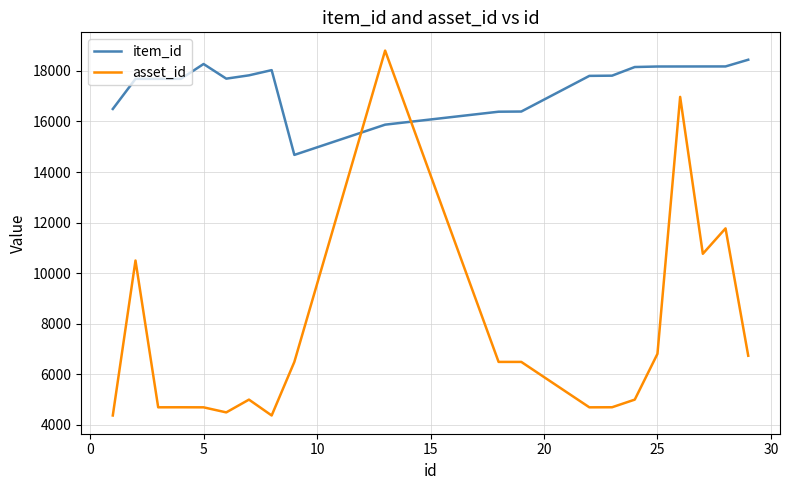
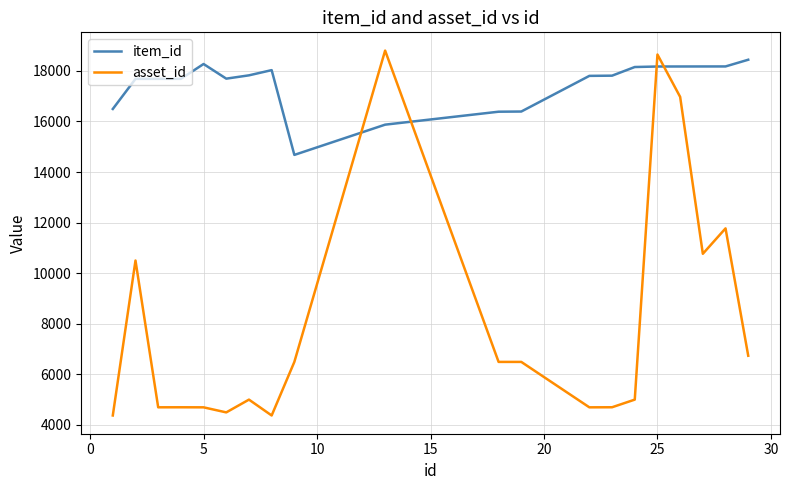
asset_id, 25: 6800 -> 18600
